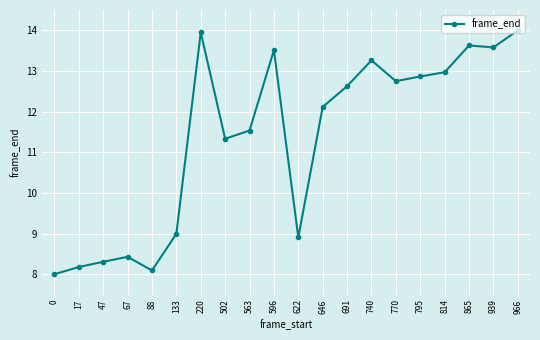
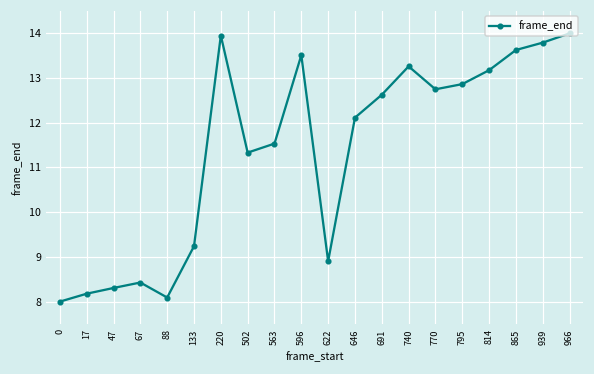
133: 9.0 -> 9.2
814: 13.0 -> 13.2
939: 13.6 -> 13.8
